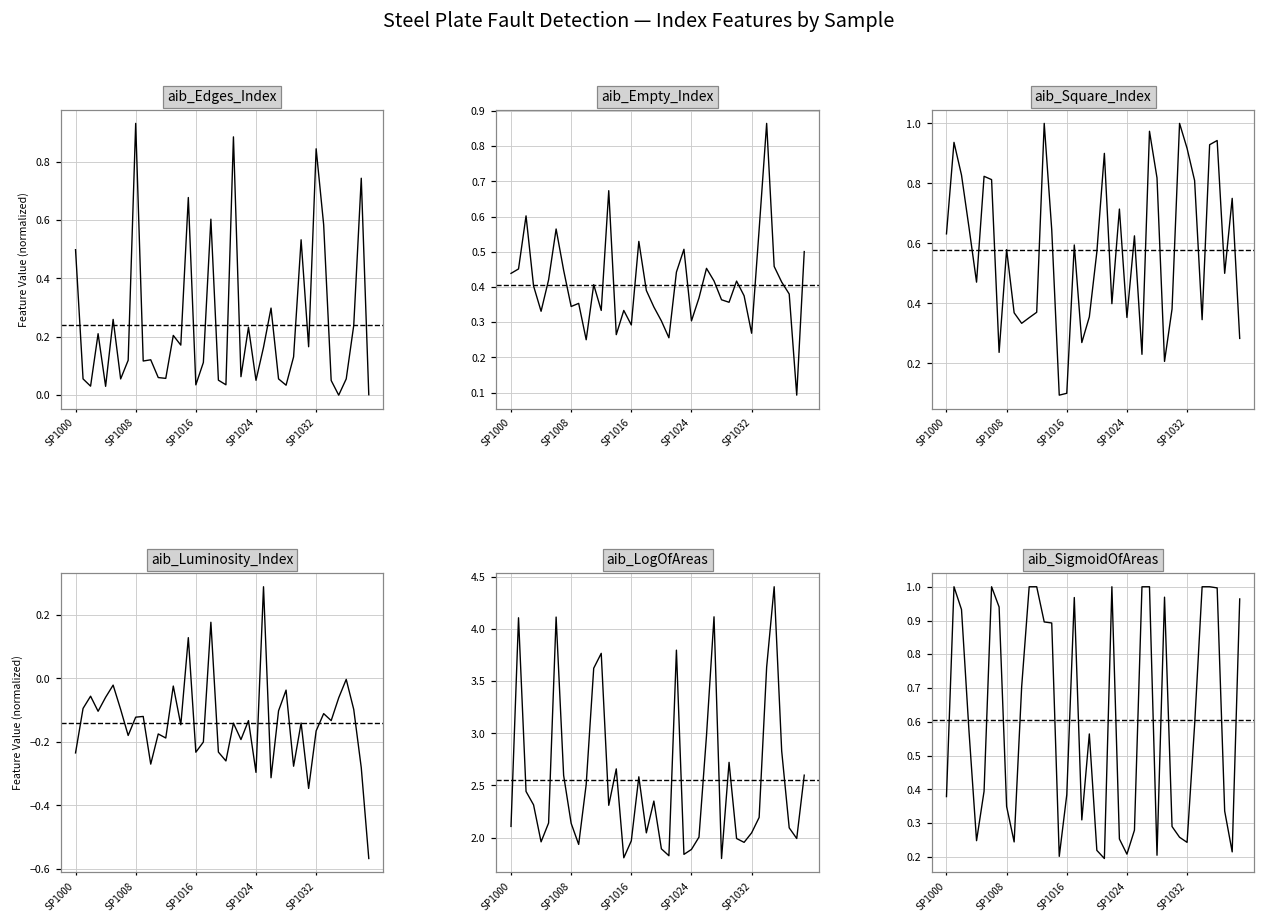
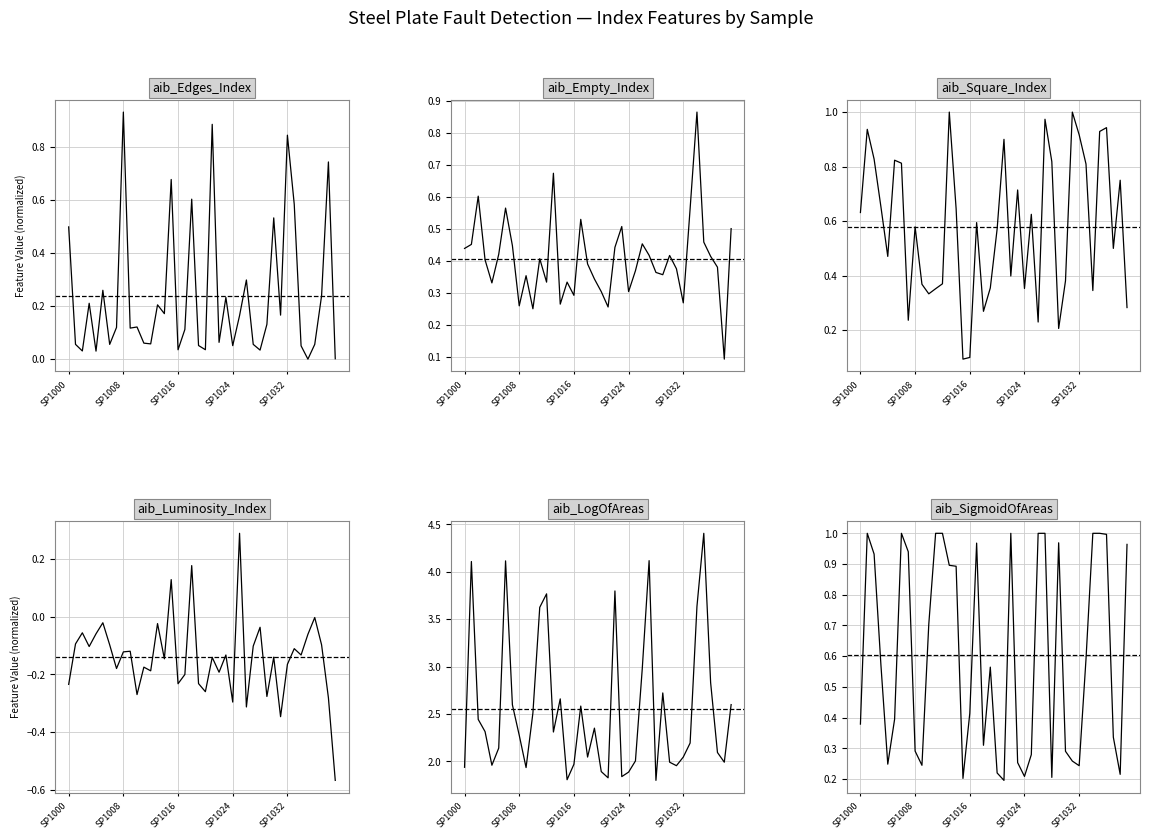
aib_Empty_Index, SP1008: 0.34 -> 0.26
aib_LogOfAreas, SP1000: 2.1 -> 1.9
aib_LogOfAreas, SP1008: 2.1 -> 2.3
aib_SigmoidOfAreas, SP1008: 0.35 -> 0.29
aib_SigmoidOfAreas, SP1016: 0.38 -> 0.41
